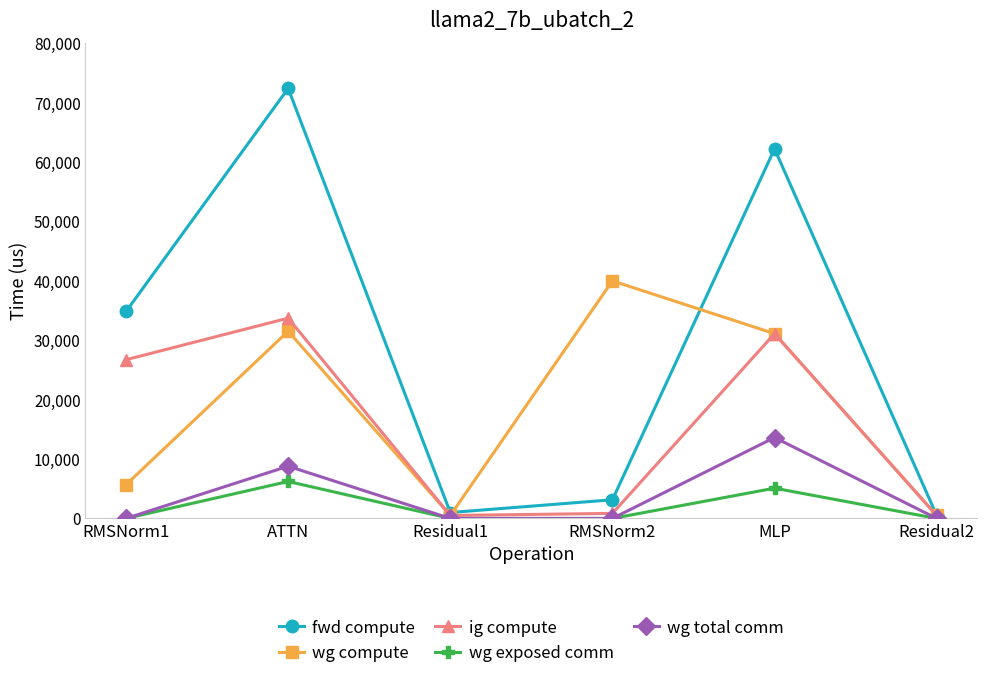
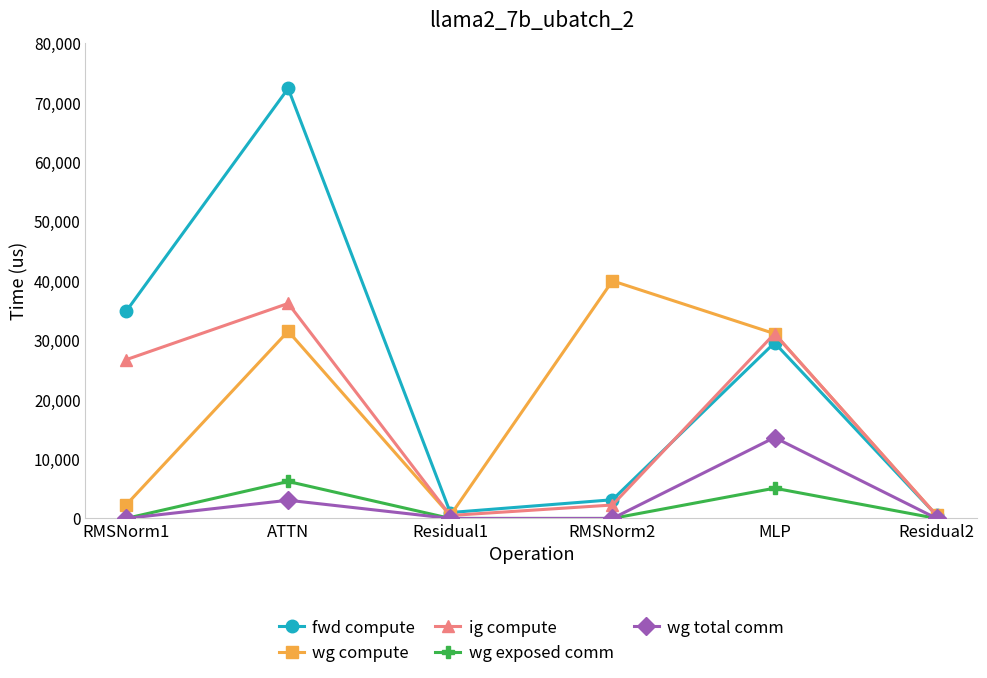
wg compute, RMSNorm1: 6,000 -> 2,000
ig compute, ATTN: 34,000 -> 36,000
wg total comm, ATTN: 9,000 -> 3,000
ig compute, RMSNorm2: 1,000 -> 2,000
fwd compute, MLP: 62,000 -> 30,000
